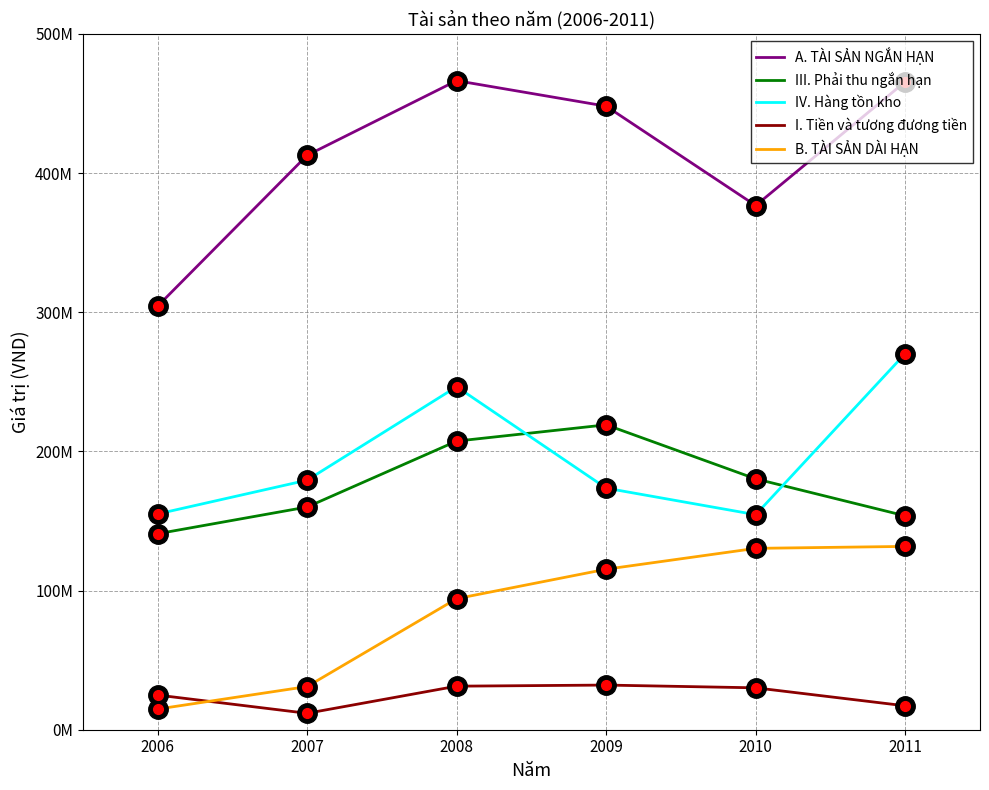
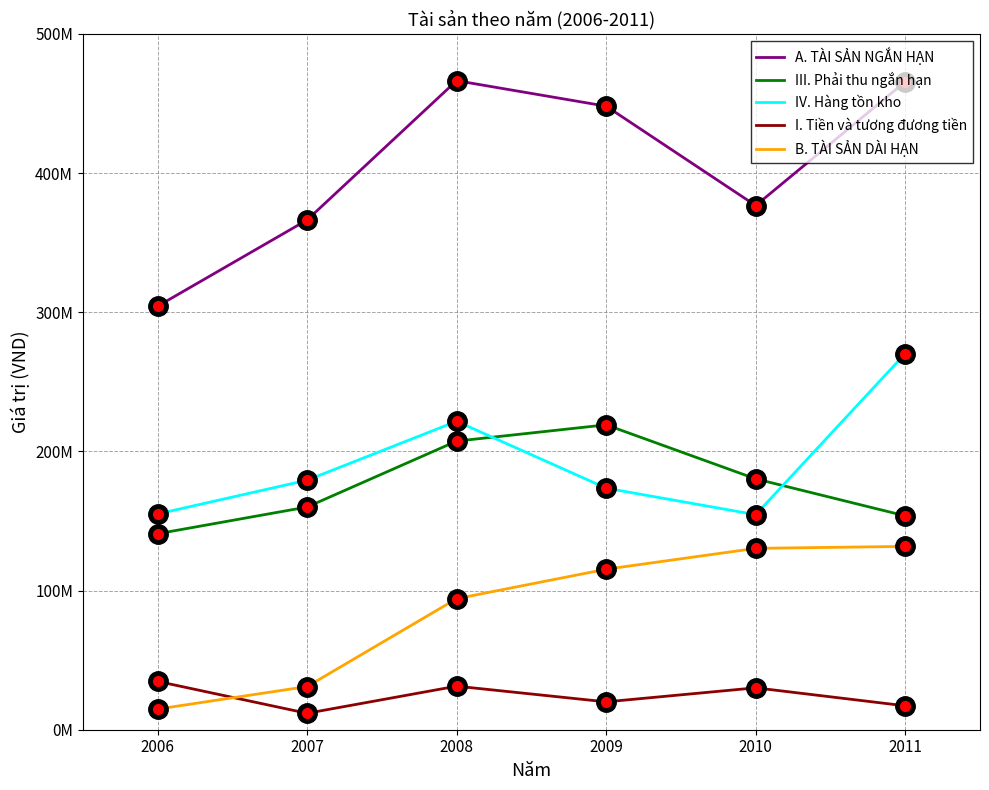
I. Tiền và tương đương tiền, 2006: 25000000 -> 35000000
A. TÀI SẢN NGẮN HẠN, 2007: 413000000 -> 366000000
IV. Hàng tồn kho, 2008: 246000000 -> 222000000
I. Tiền và tương đương tiền, 2009: 32000000 -> 20000000
